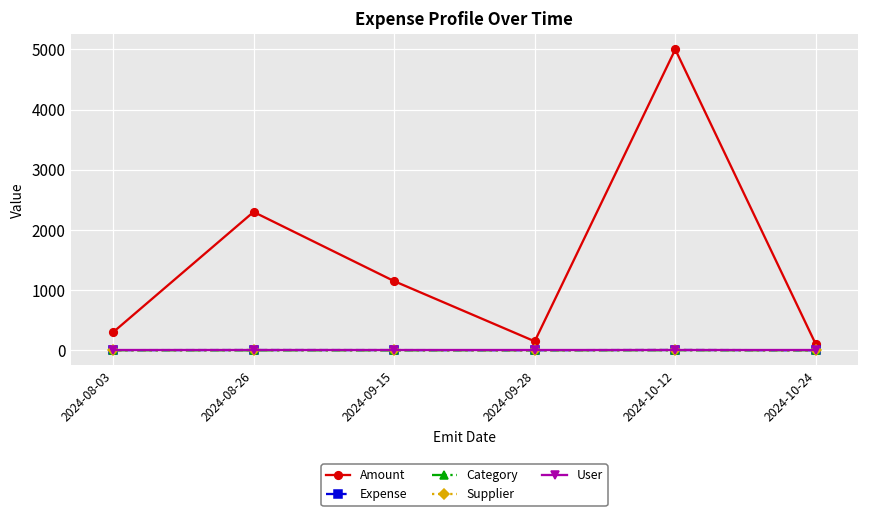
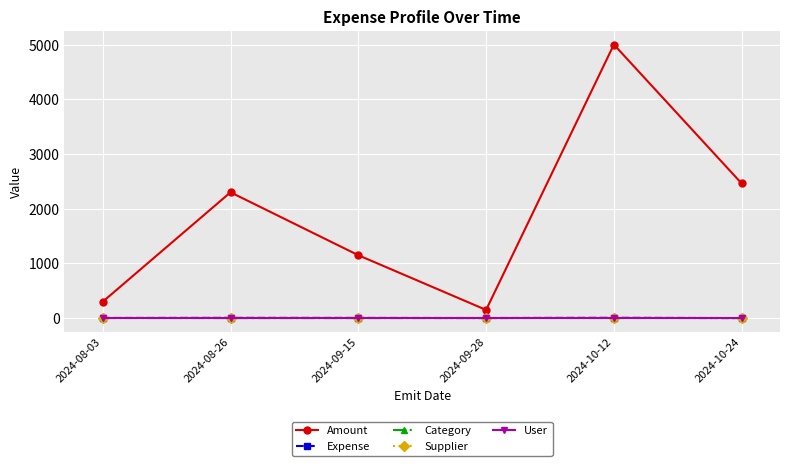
Amount, 2024-10-24: 100 -> 2500
